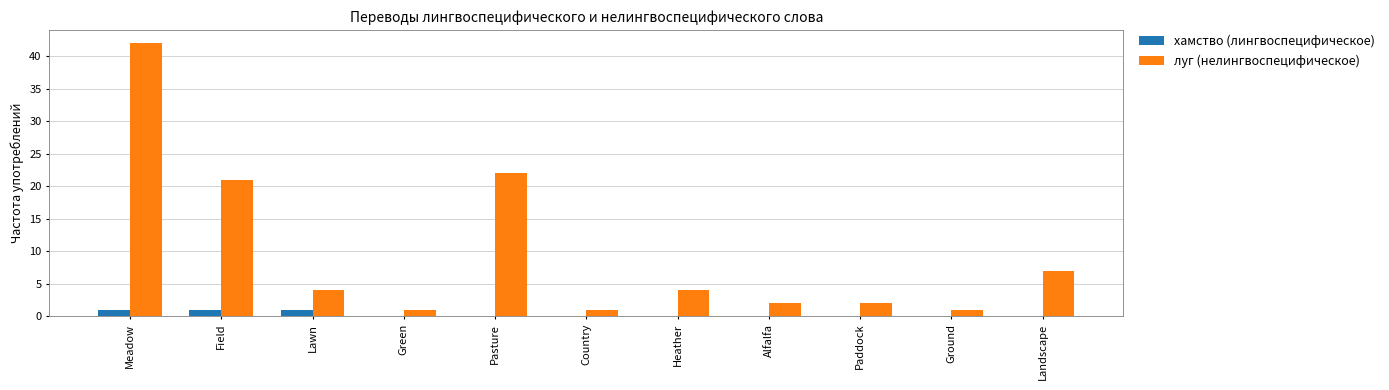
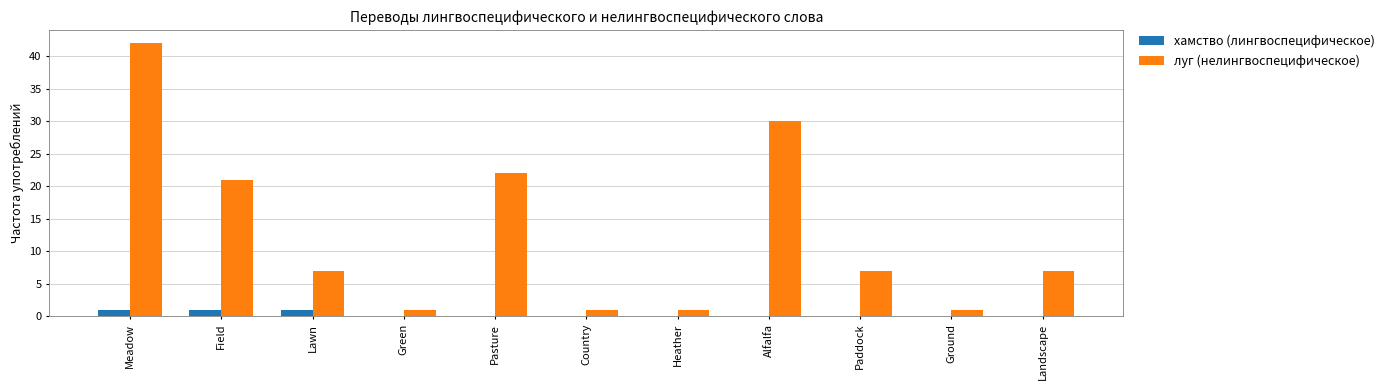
луг (нелингвоспецифическое), Lawn: 4 -> 7
луг (нелингвоспецифическое), Heather: 4 -> 1
луг (нелингвоспецифическое), Alfalfa: 2 -> 30
луг (нелингвоспецифическое), Paddock: 2 -> 7
